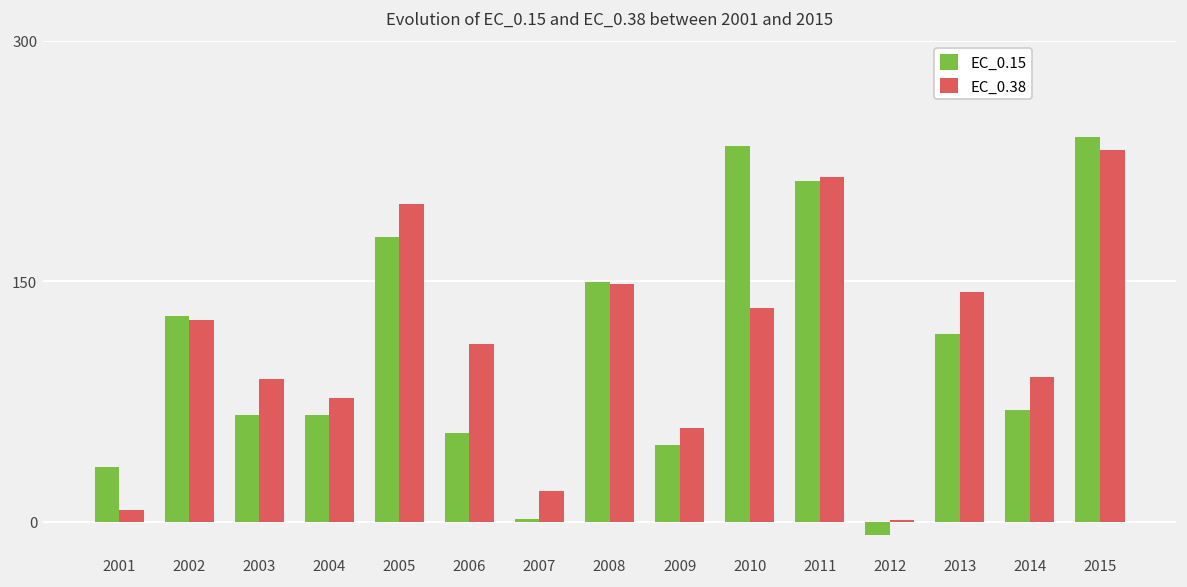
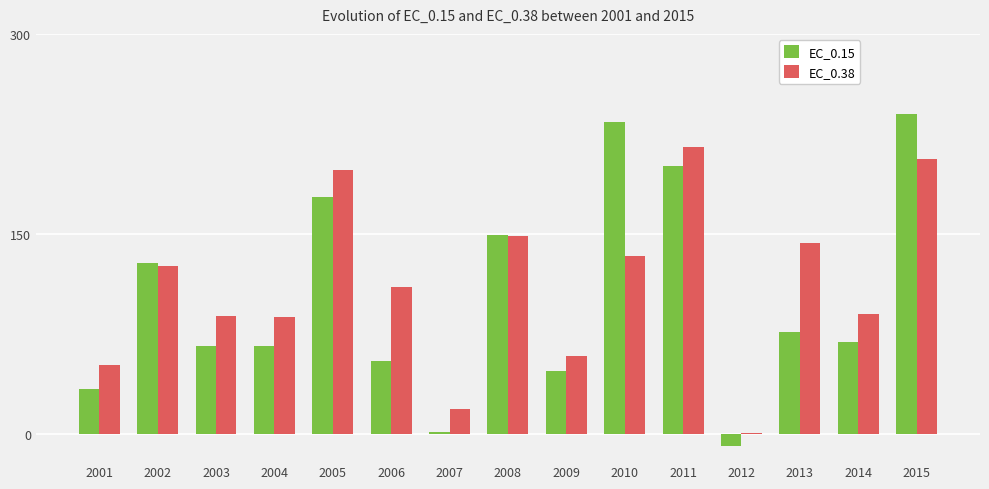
EC_0.38, 2001: 7 -> 52
EC_0.38, 2004: 77 -> 88
EC_0.15, 2011: 212 -> 201
EC_0.15, 2013: 117 -> 77
EC_0.38, 2015: 232 -> 206
